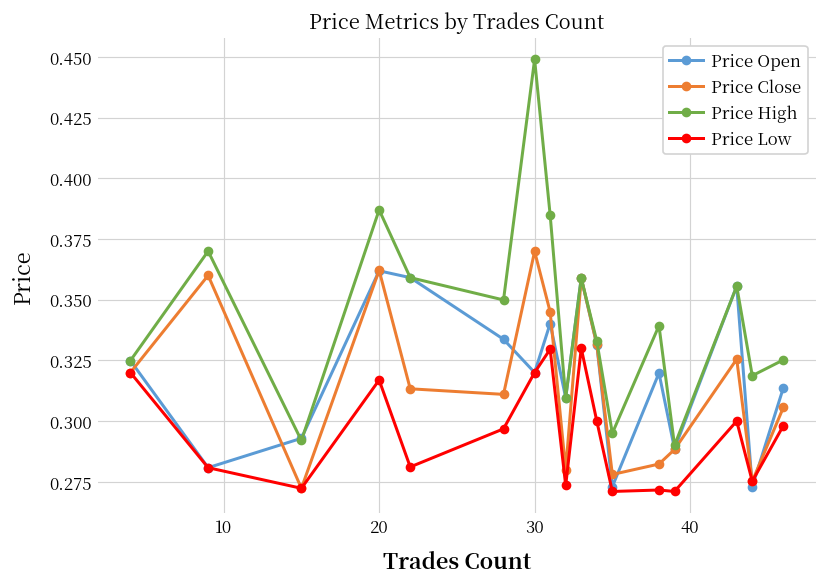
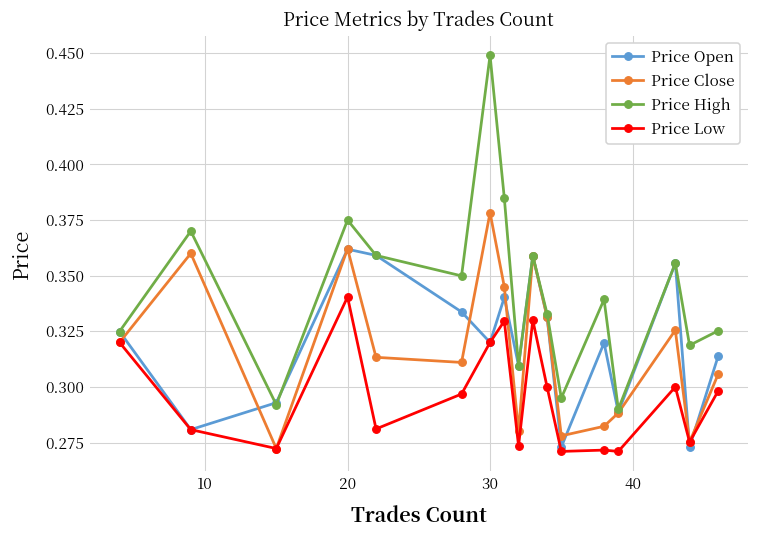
Price High, 20: 0.387 -> 0.375
Price Low, 20: 0.317 -> 0.340
Price Close, 30: 0.370 -> 0.378
